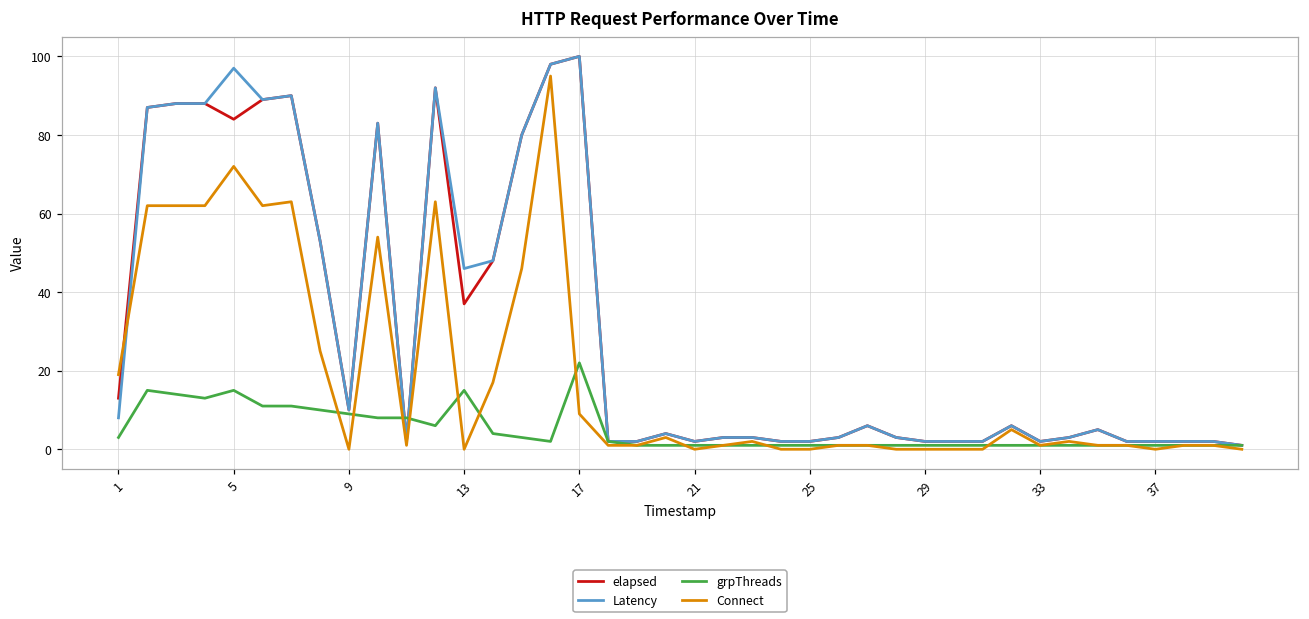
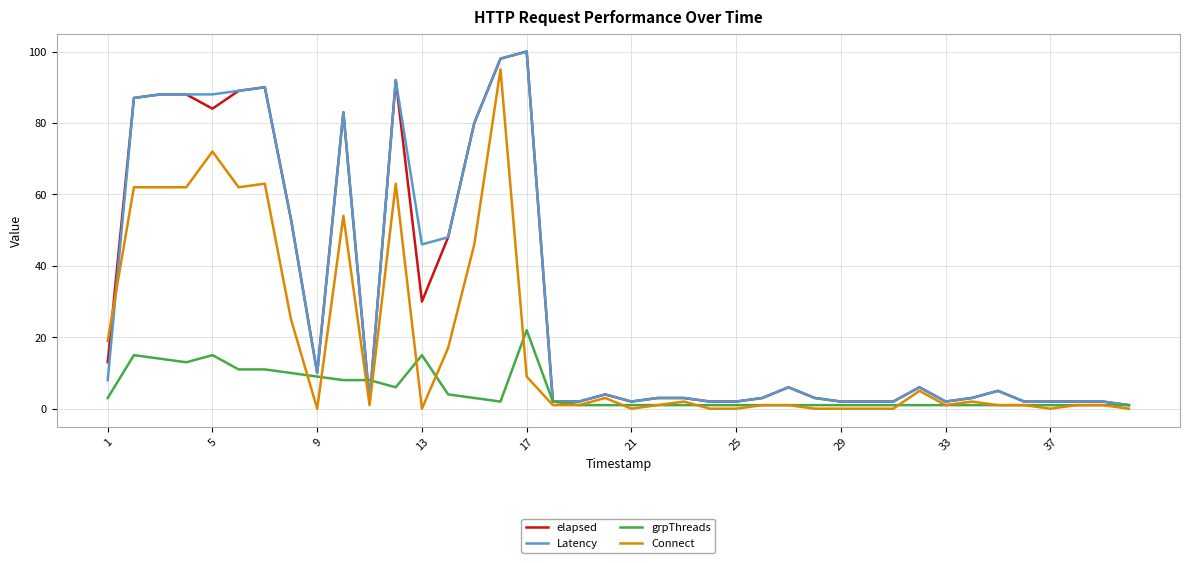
Latency, 5: 97 -> 88
elapsed, 13: 37 -> 30
